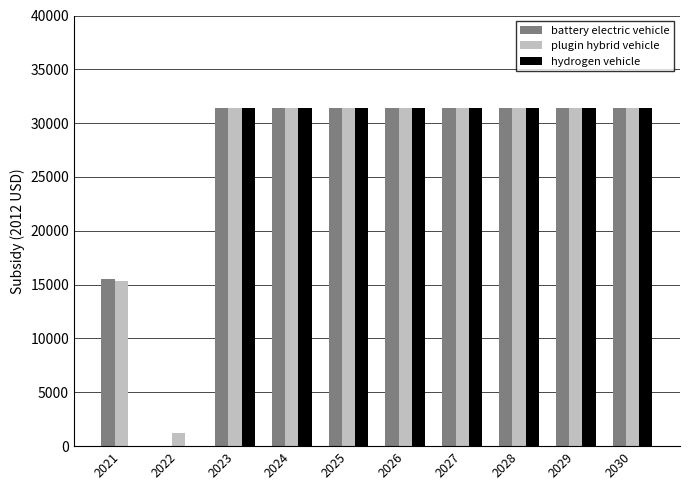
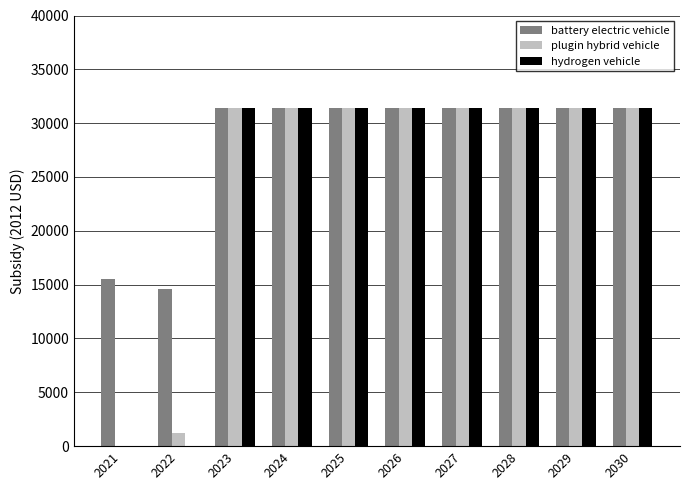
plugin hybrid vehicle, 2021: 15300 -> 0
battery electric vehicle, 2022: 0 -> 14600
